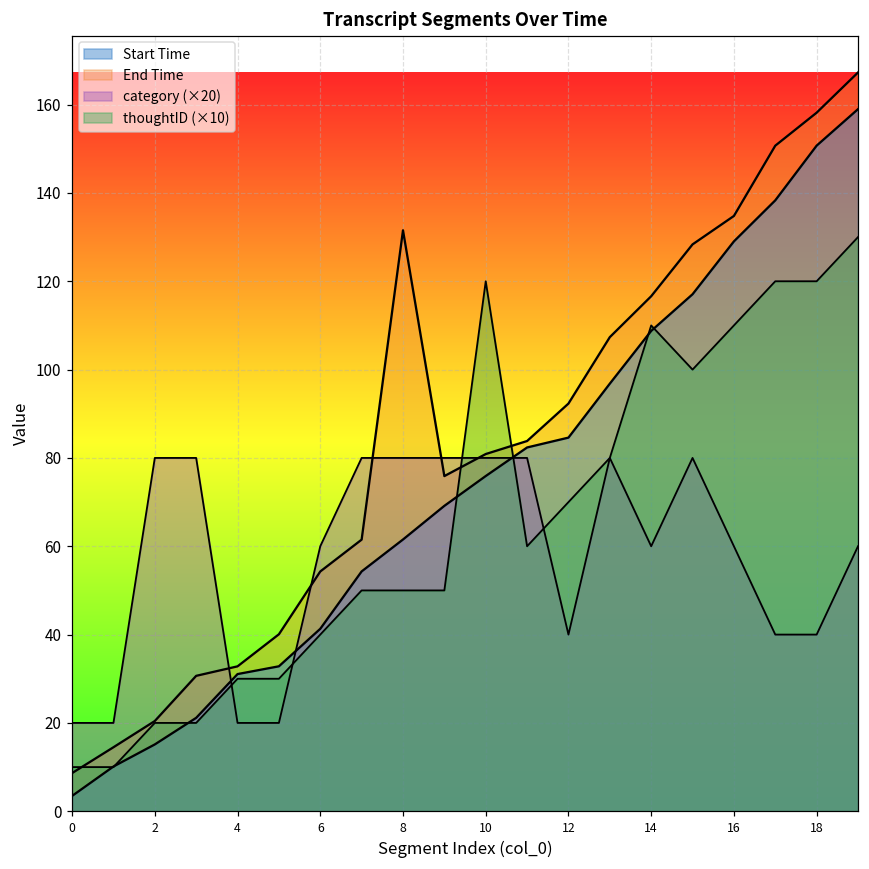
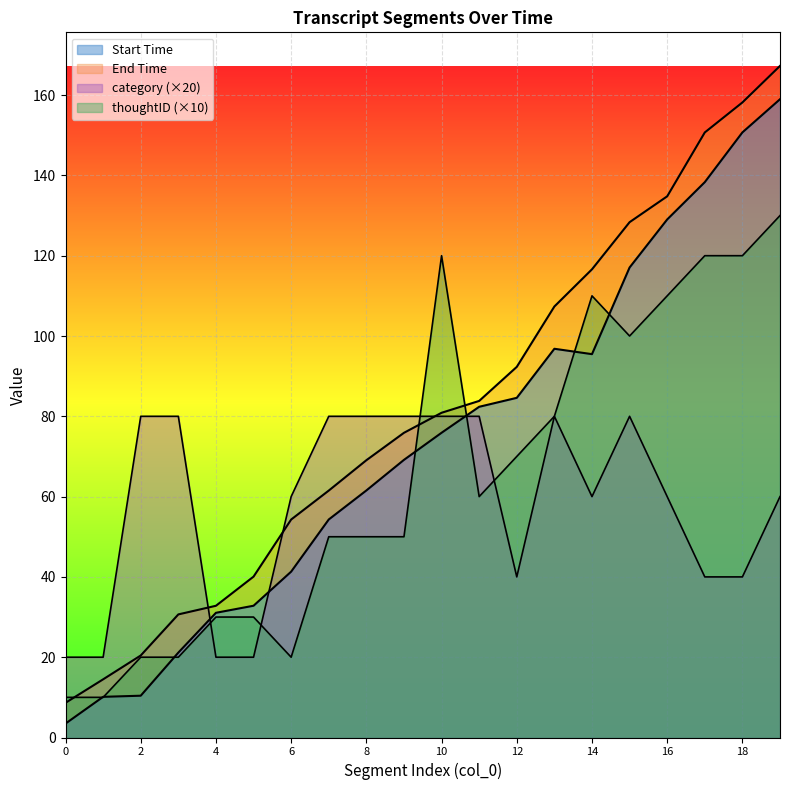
Start Time, 2: 15 -> 10
thoughtID (×10), 6: 40 -> 20
End Time, 8: 132 -> 69
Start Time, 14: 109 -> 95
